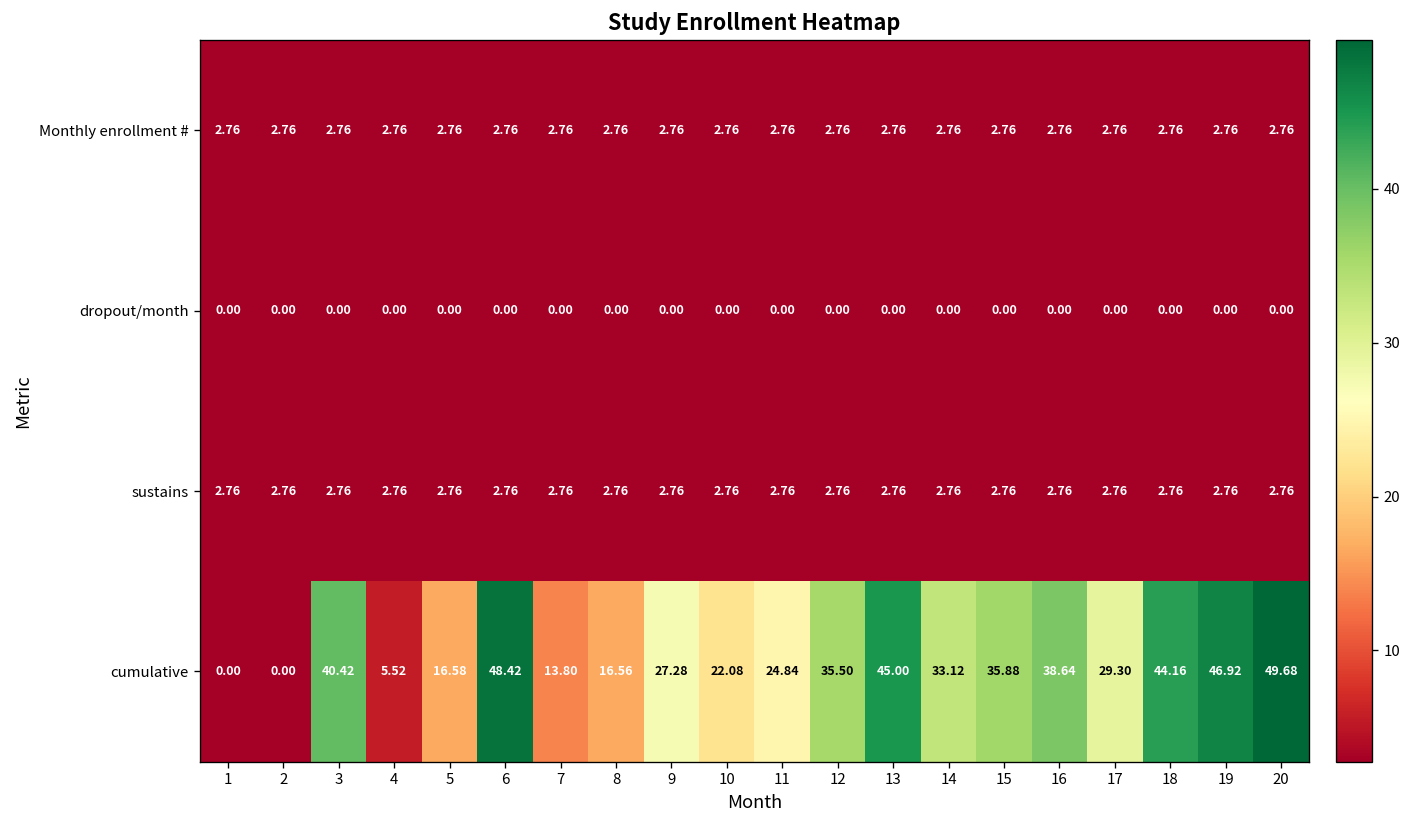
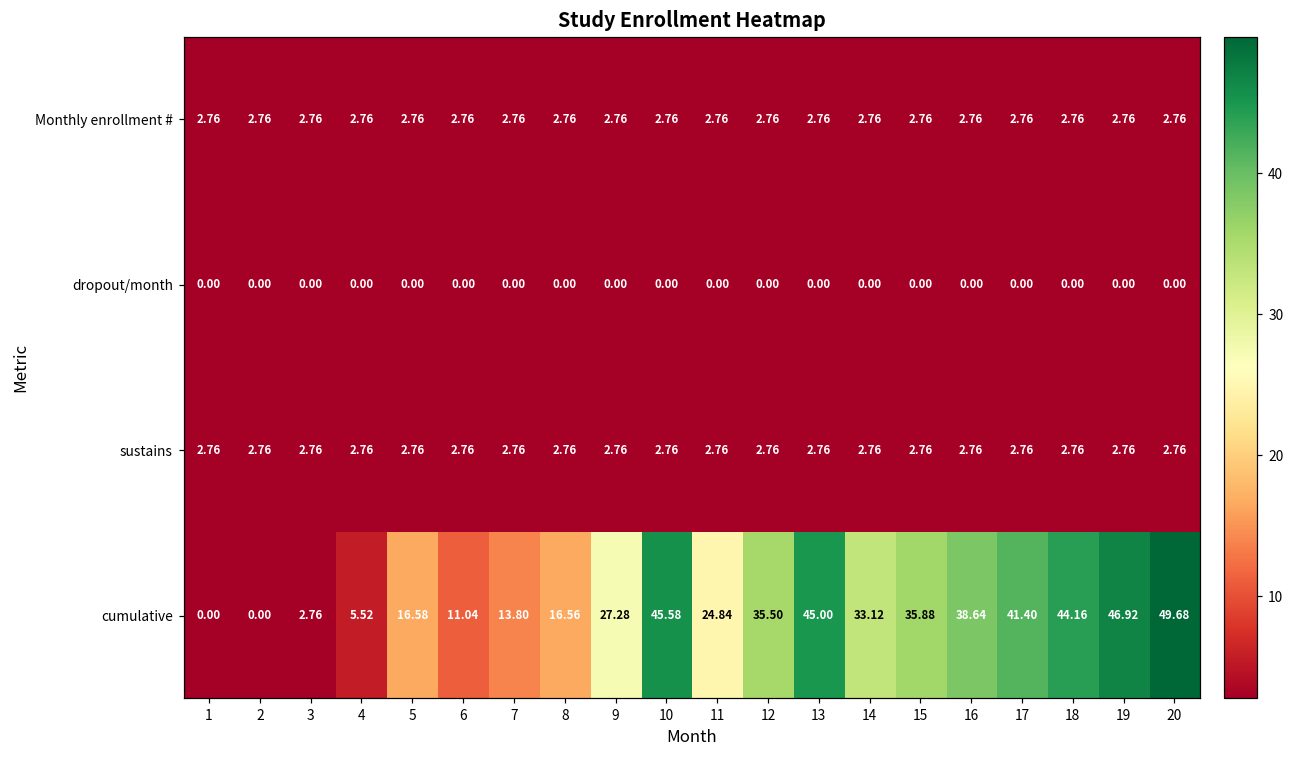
cumulative, 3: 40.42 -> 2.76
cumulative, 6: 48.42 -> 11.04
cumulative, 10: 22.08 -> 45.58
cumulative, 17: 29.30 -> 41.40
